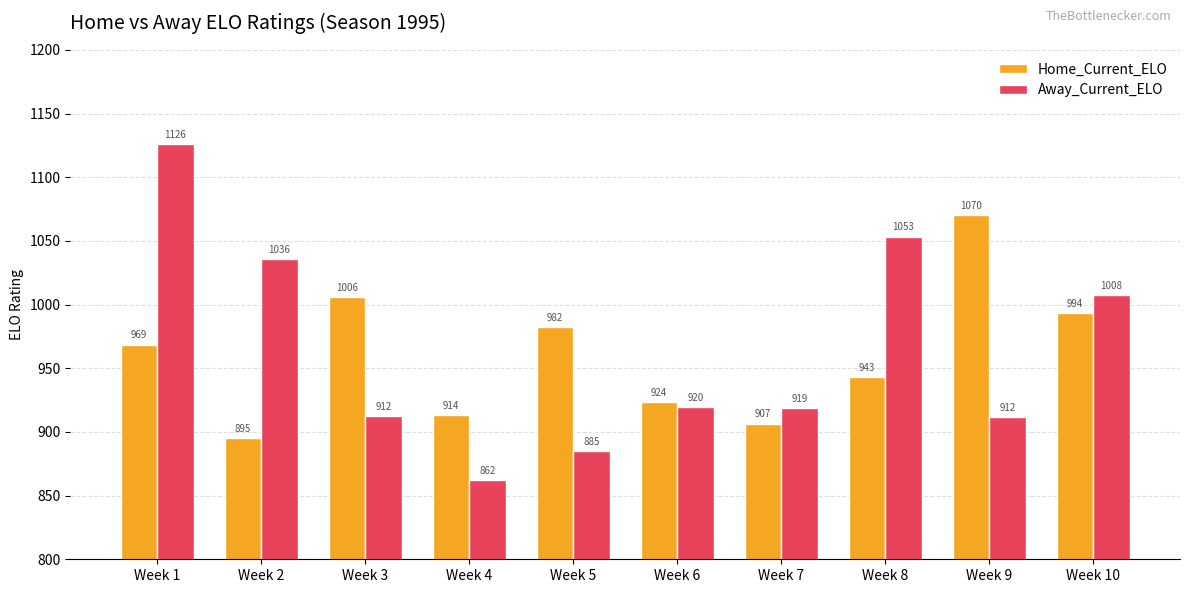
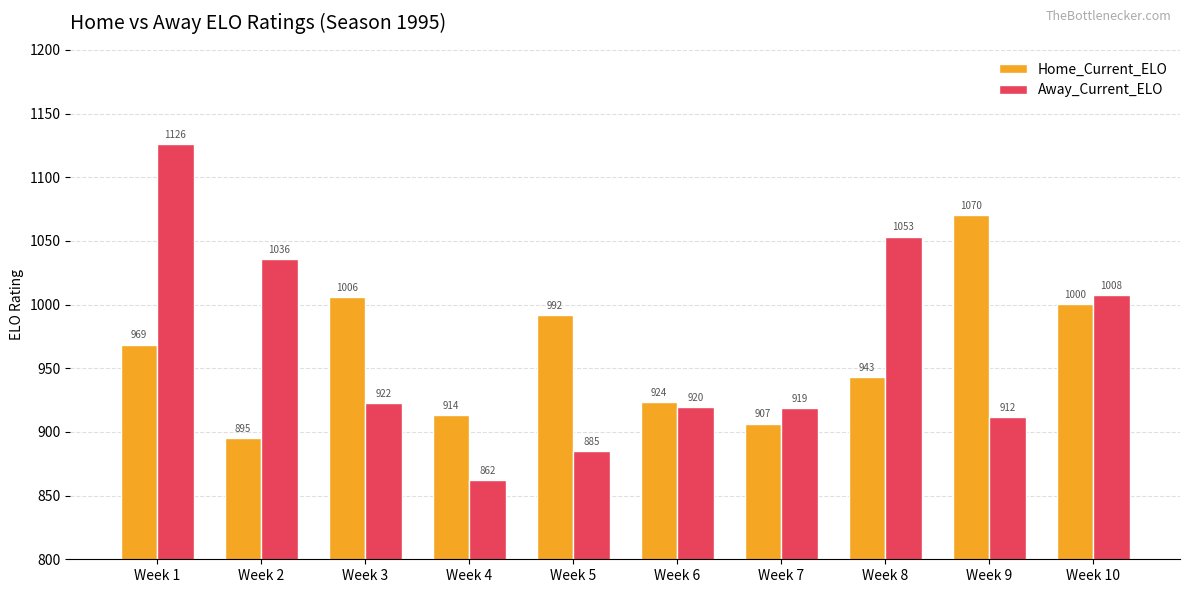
Away_Current_ELO, Week 3: 912 -> 922
Home_Current_ELO, Week 5: 982 -> 992
Home_Current_ELO, Week 10: 994 -> 1000
